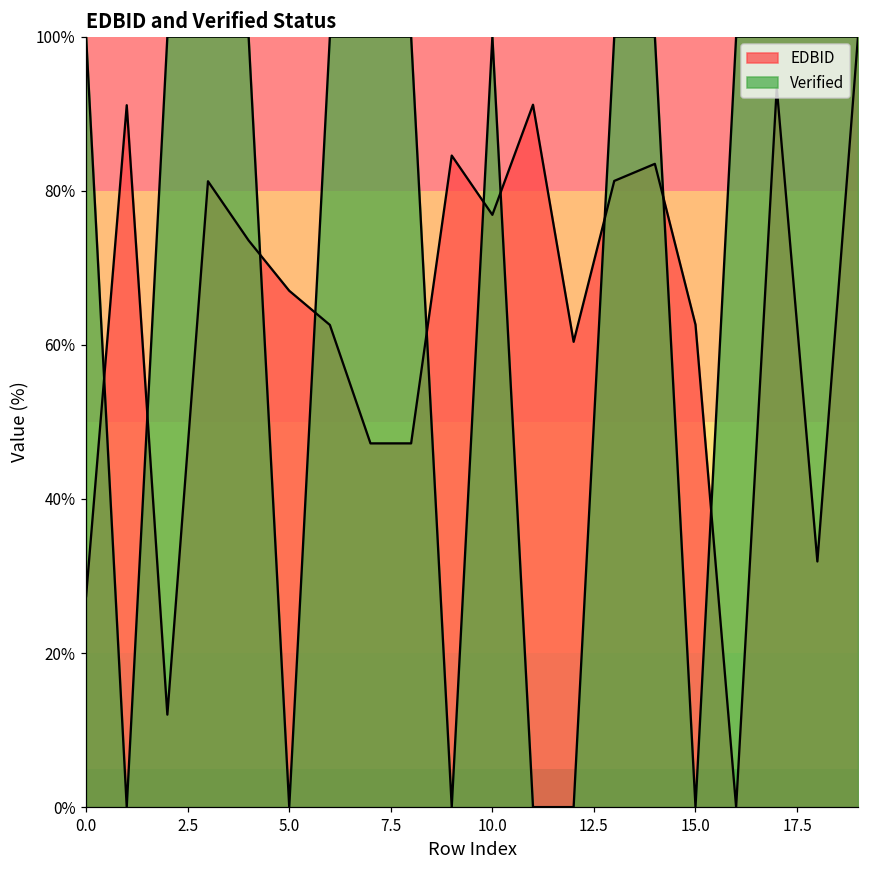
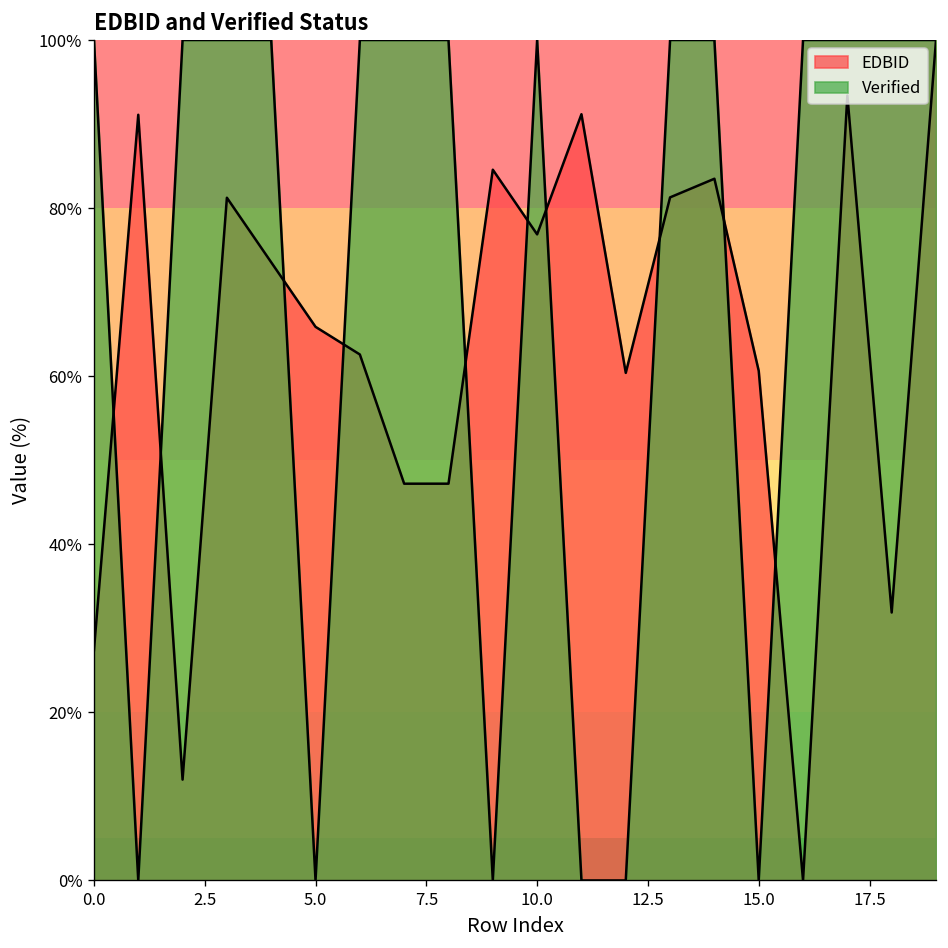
EDBID, 5.0: 67% -> 66%
EDBID, 15.0: 63% -> 61%
